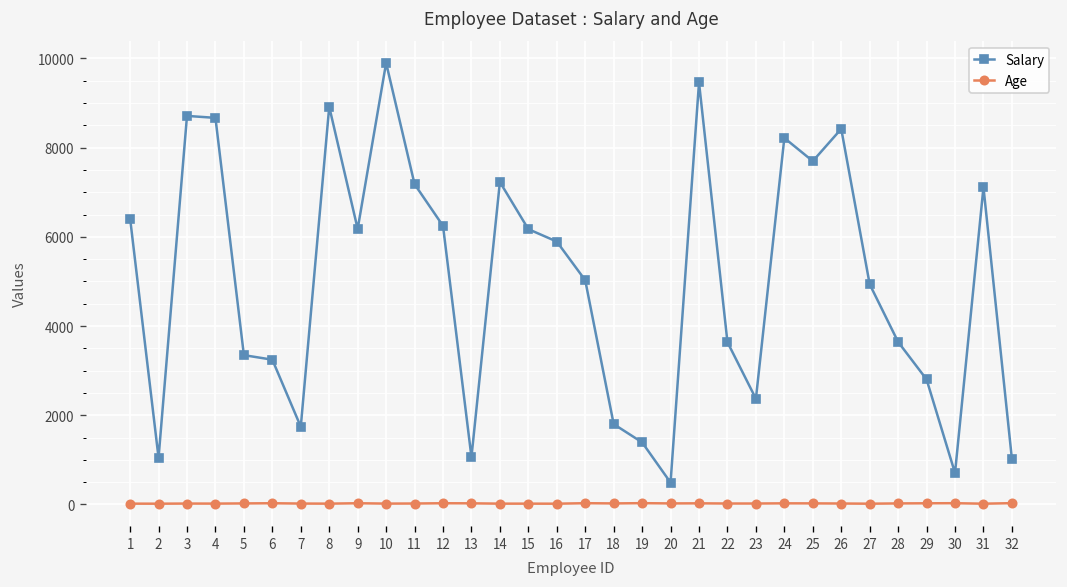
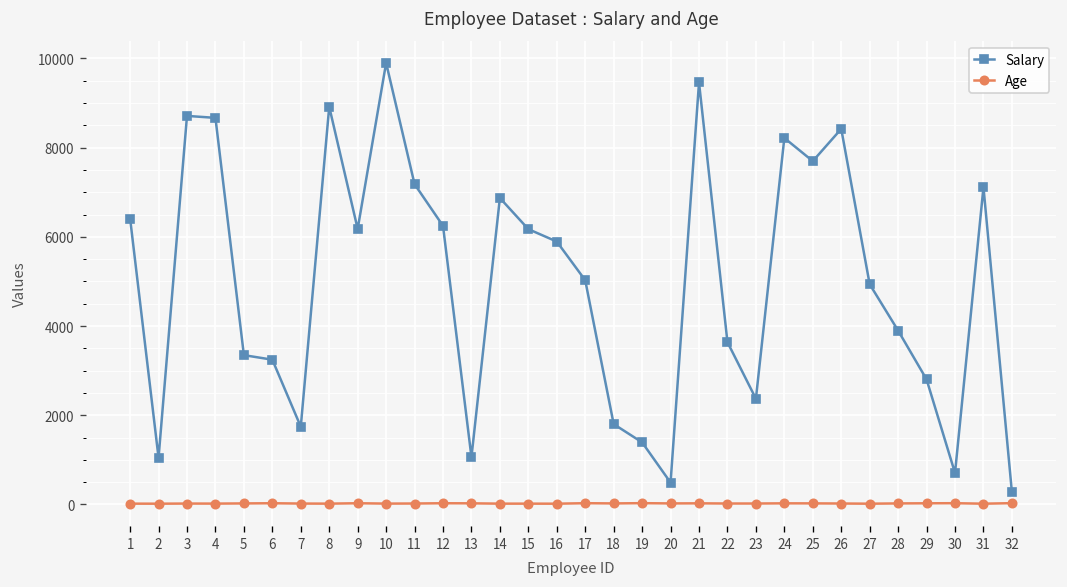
Salary, 14: 7200 -> 6900
Salary, 28: 3600 -> 3900
Salary, 32: 1000 -> 300
